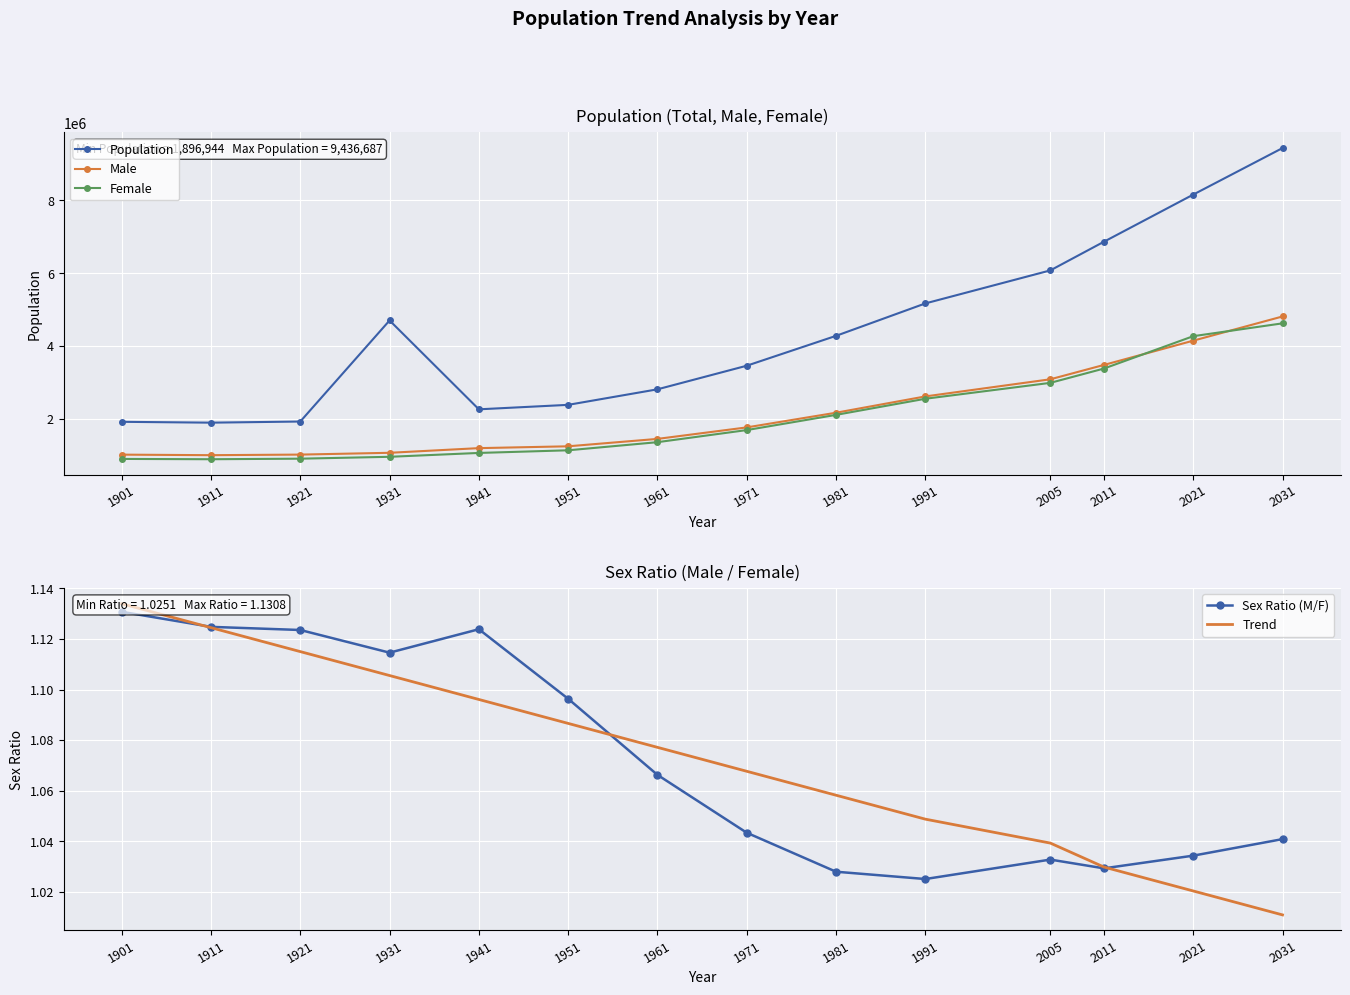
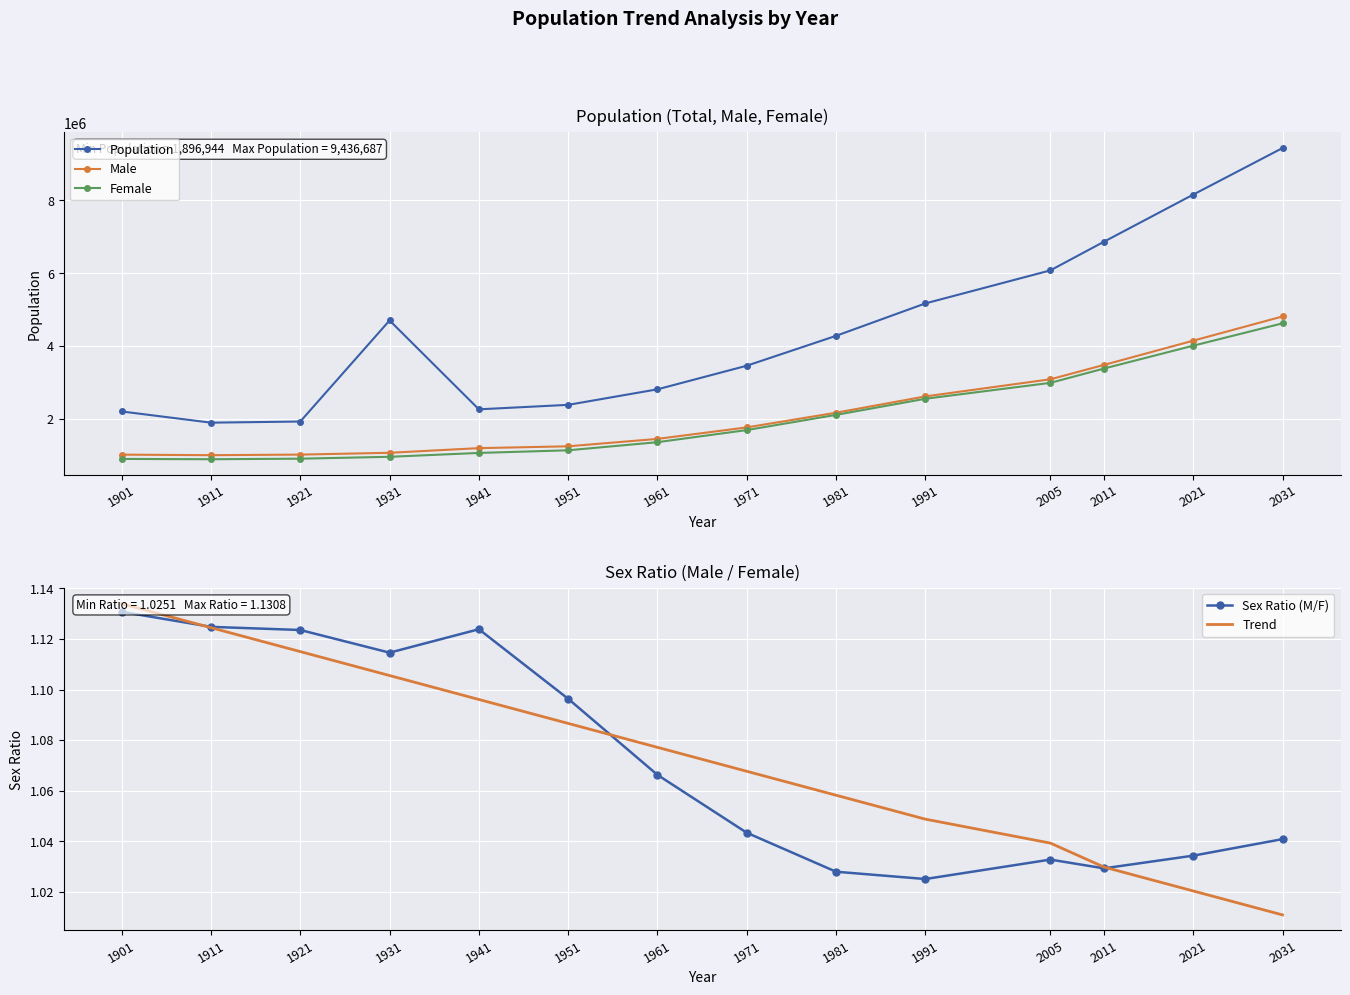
Population (Total, Male, Female), Population, 1901: 1900000 -> 2200000
Population (Total, Male, Female), Female, 2021: 4300000 -> 4000000
